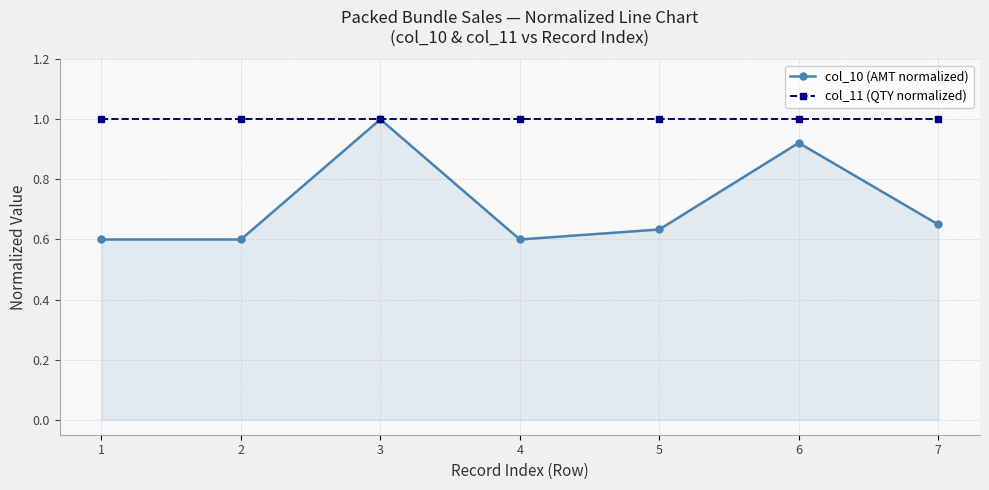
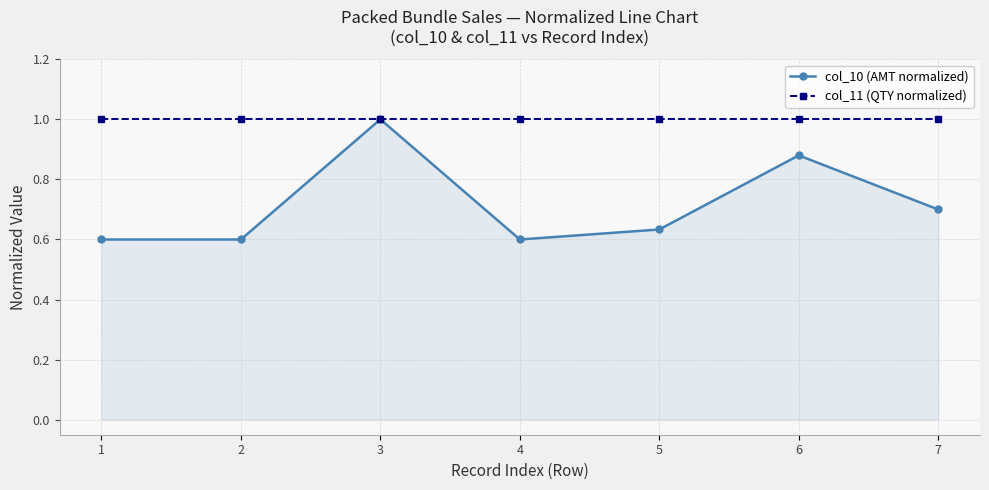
col_10 (AMT normalized), 6: 0.92 -> 0.88
col_10 (AMT normalized), 7: 0.65 -> 0.70
